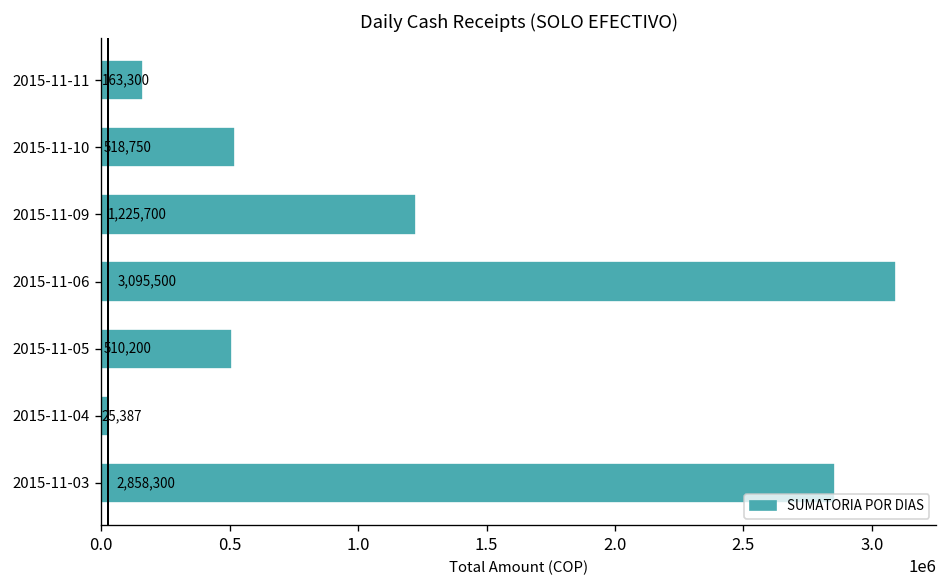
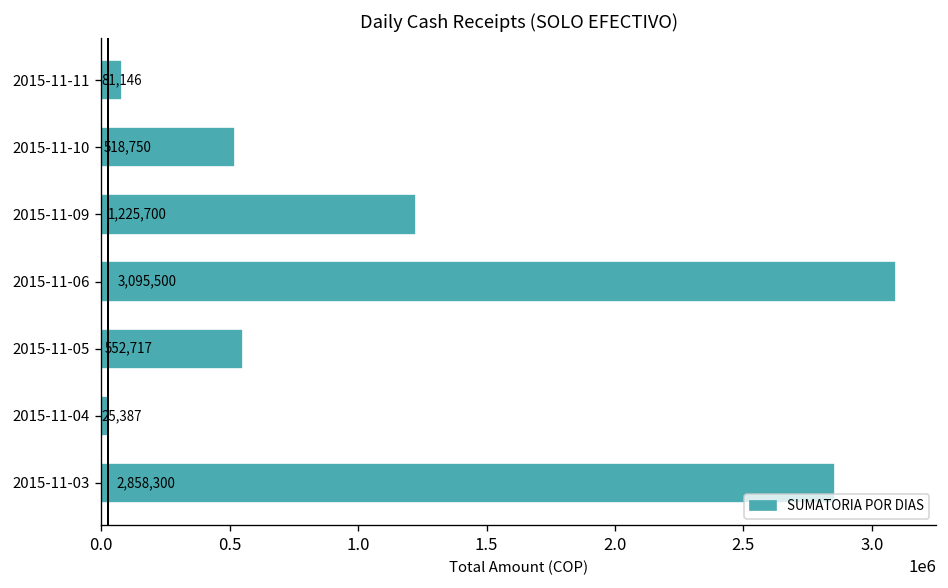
2015-11-11: 163,300 -> 81,146
2015-11-05: 510,200 -> 552,717
